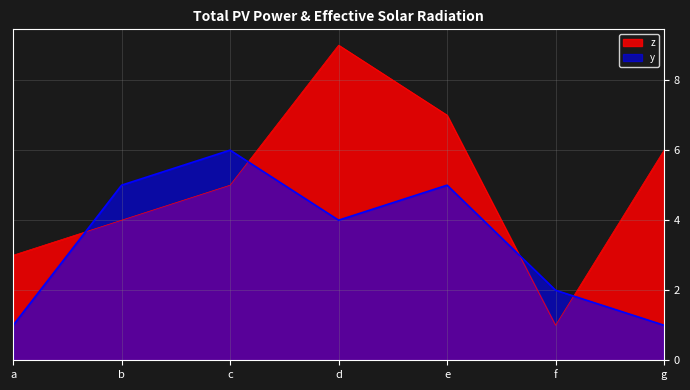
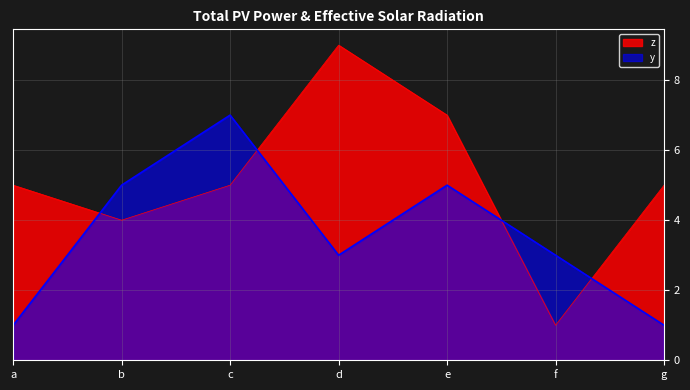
z, a: 3 -> 5
y, c: 6 -> 7
y, d: 4 -> 3
y, f: 2 -> 3
z, g: 6 -> 5
